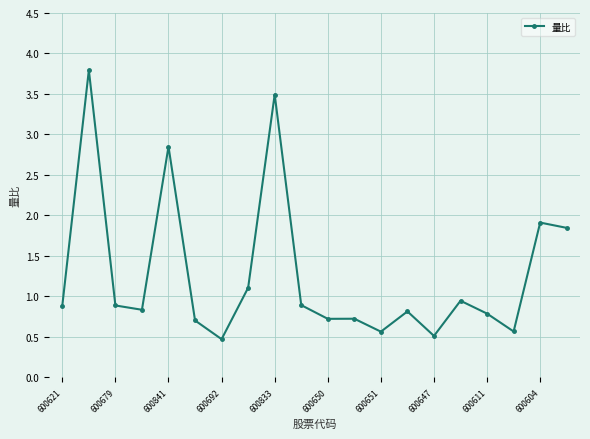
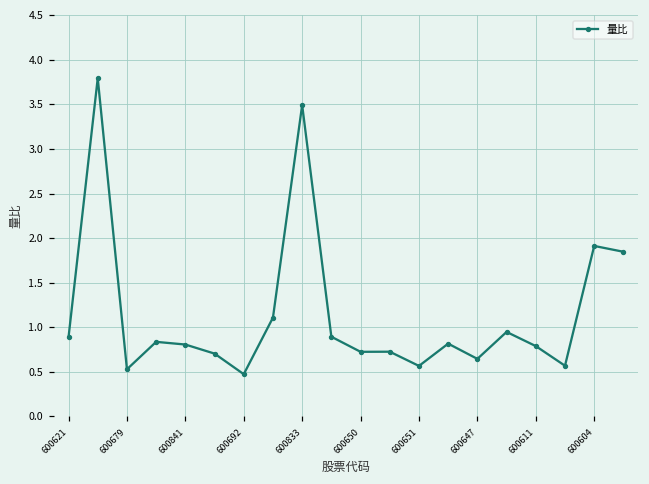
600679: 0.9 -> 0.5
600841: 2.9 -> 0.8
600647: 0.5 -> 0.6
